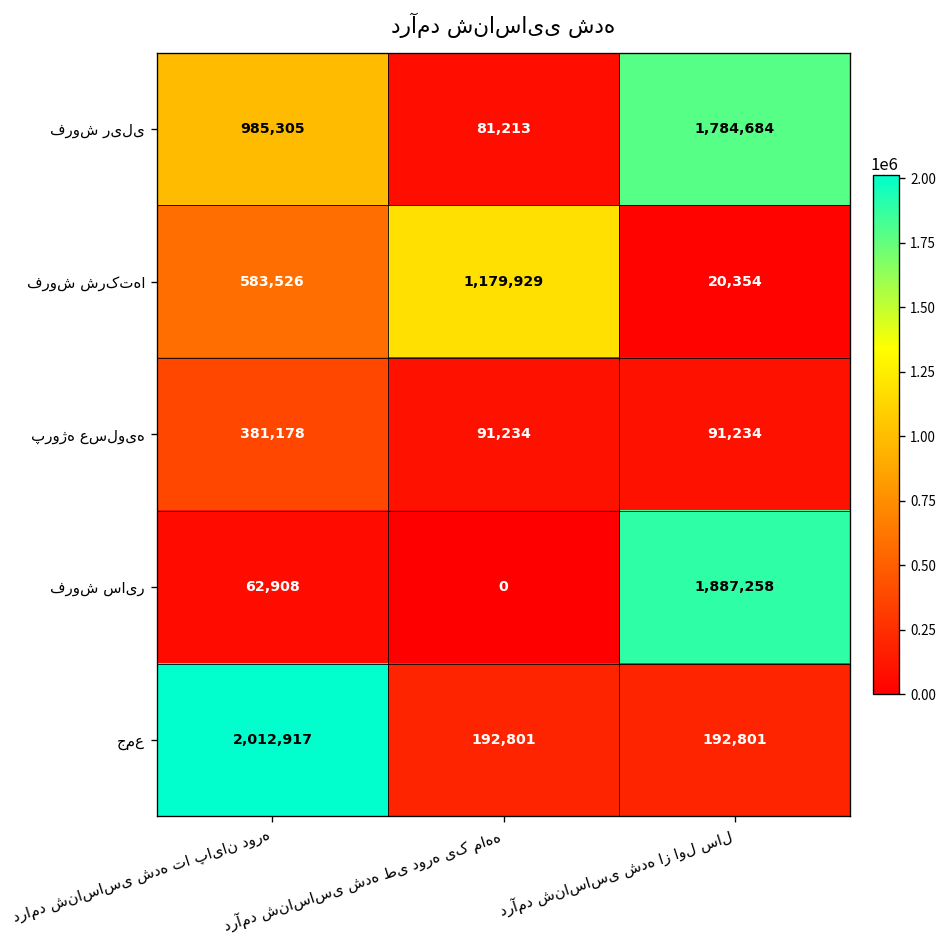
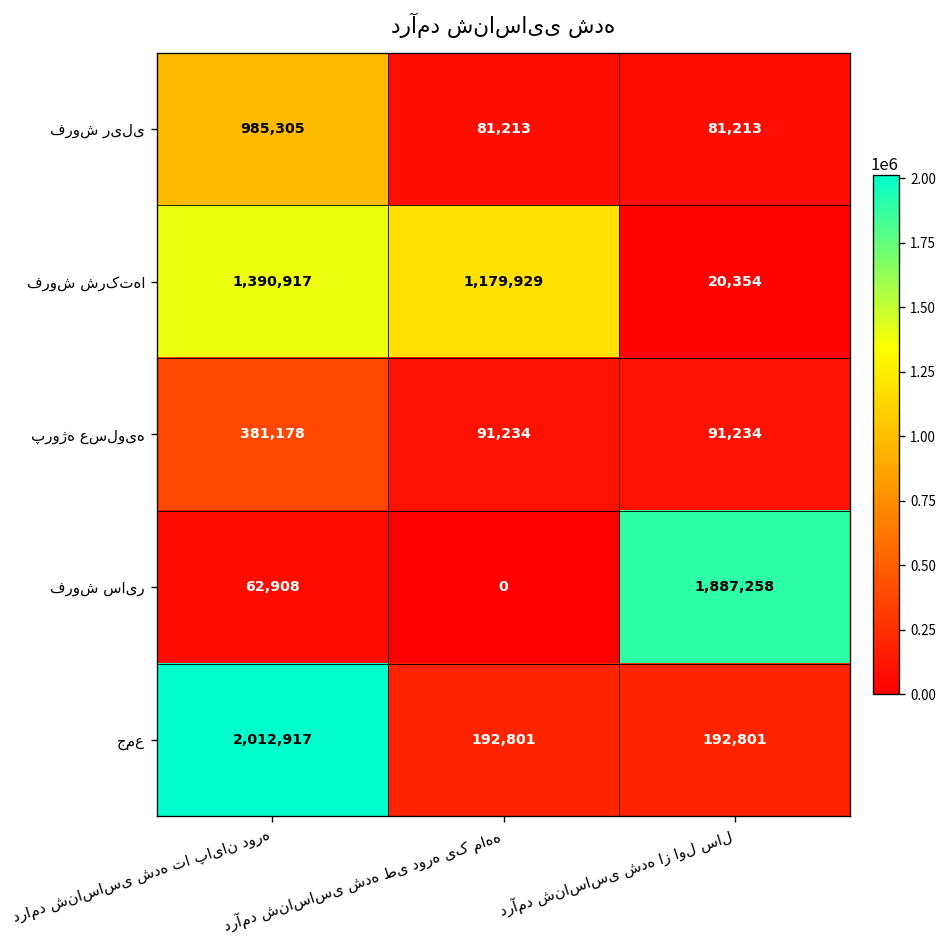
فروش ریلی, درآمد شناساسی شده از اول سال: 1,784,684 -> 81,213
فروش شرکتها, درامد شناساسی شده تا پایان دوره: 583,526 -> 1,390,917
